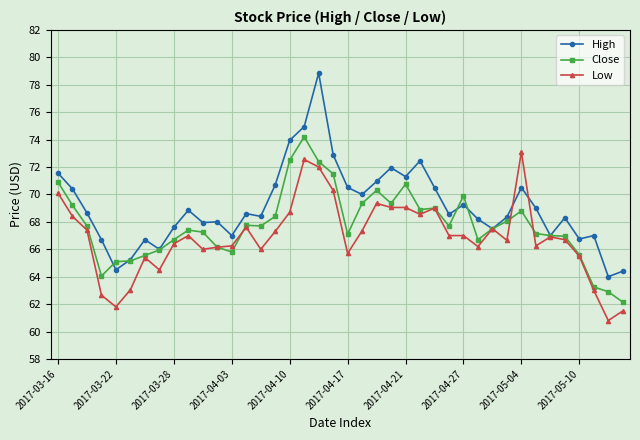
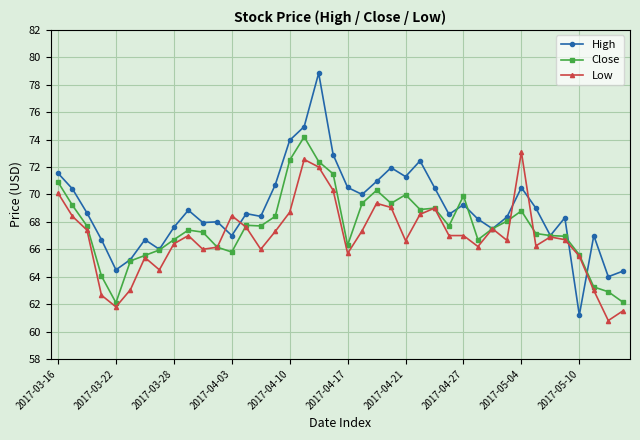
Close, 2017-03-22: 65.1 -> 62.1
Low, 2017-04-03: 66.3 -> 68.5
Close, 2017-04-17: 67.1 -> 66.3
Close, 2017-04-21: 70.8 -> 70.0
Low, 2017-04-21: 69.1 -> 66.6
High, 2017-05-10: 66.8 -> 61.2
